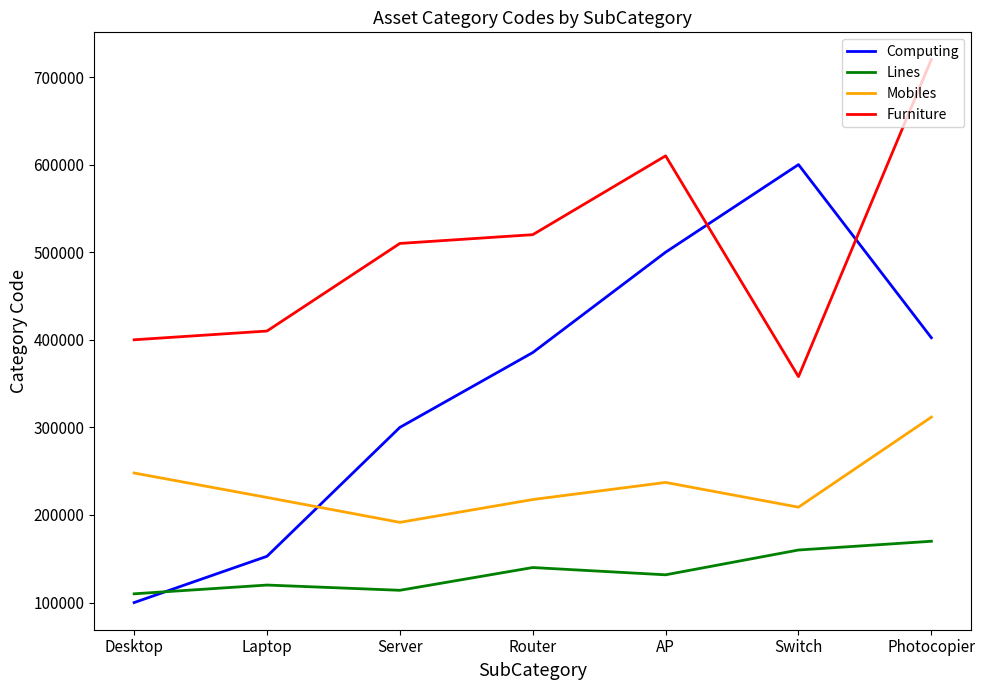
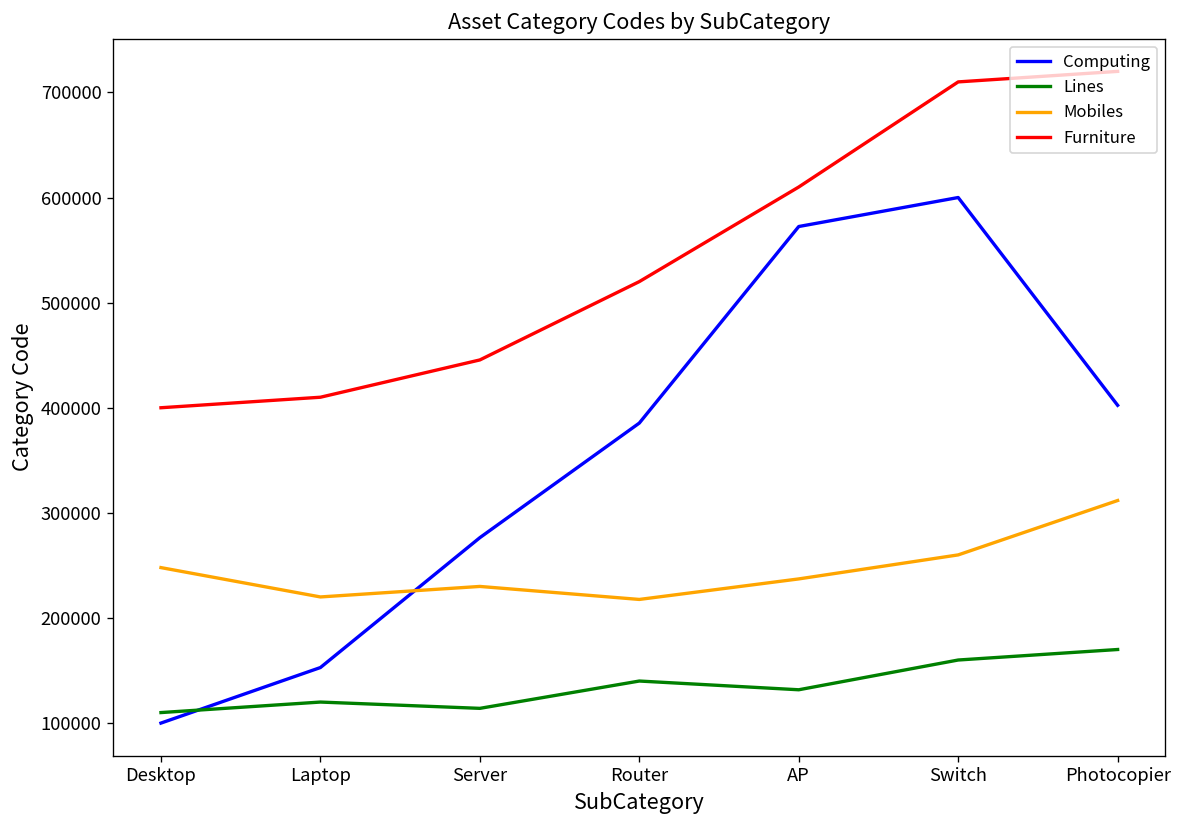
Computing, Server: 300000 -> 280000
Mobiles, Server: 190000 -> 230000
Furniture, Server: 510000 -> 450000
Computing, AP: 500000 -> 570000
Mobiles, Switch: 210000 -> 260000
Furniture, Switch: 360000 -> 710000
